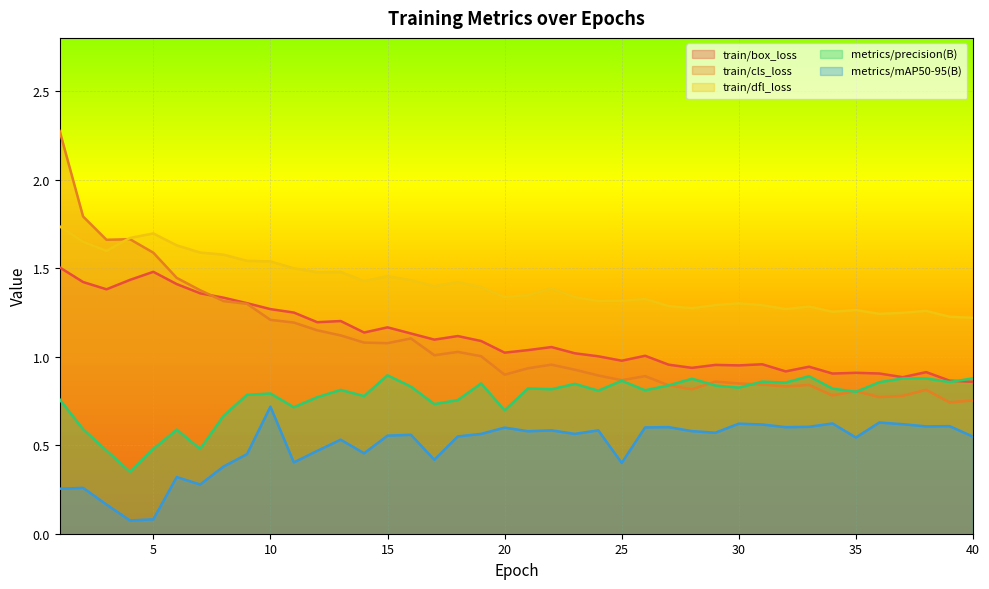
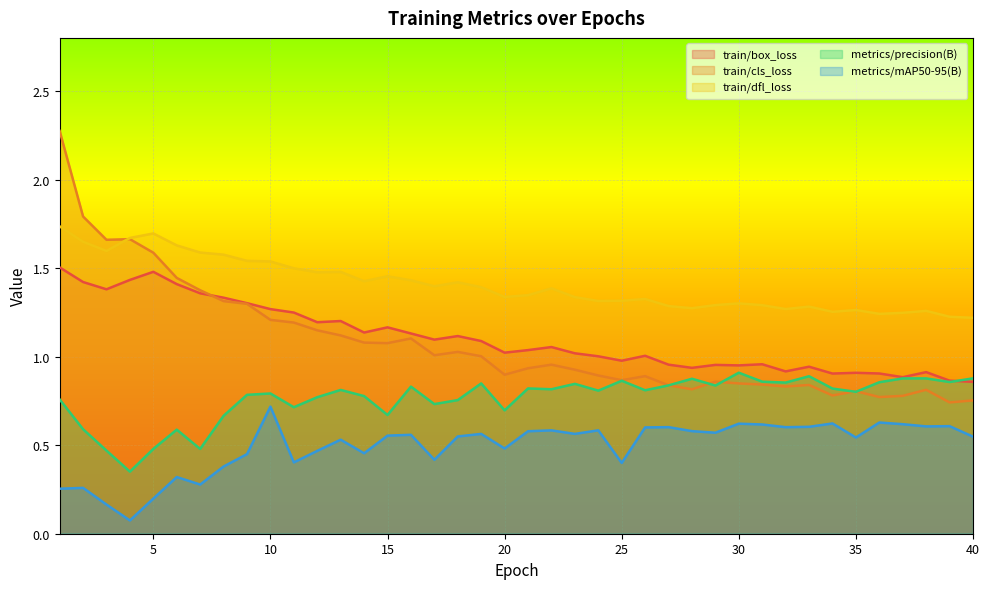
metrics/mAP50-95(B), 5: 0.08 -> 0.20
metrics/precision(B), 15: 0.89 -> 0.67
metrics/mAP50-95(B), 20: 0.60 -> 0.48
metrics/precision(B), 30: 0.83 -> 0.91
